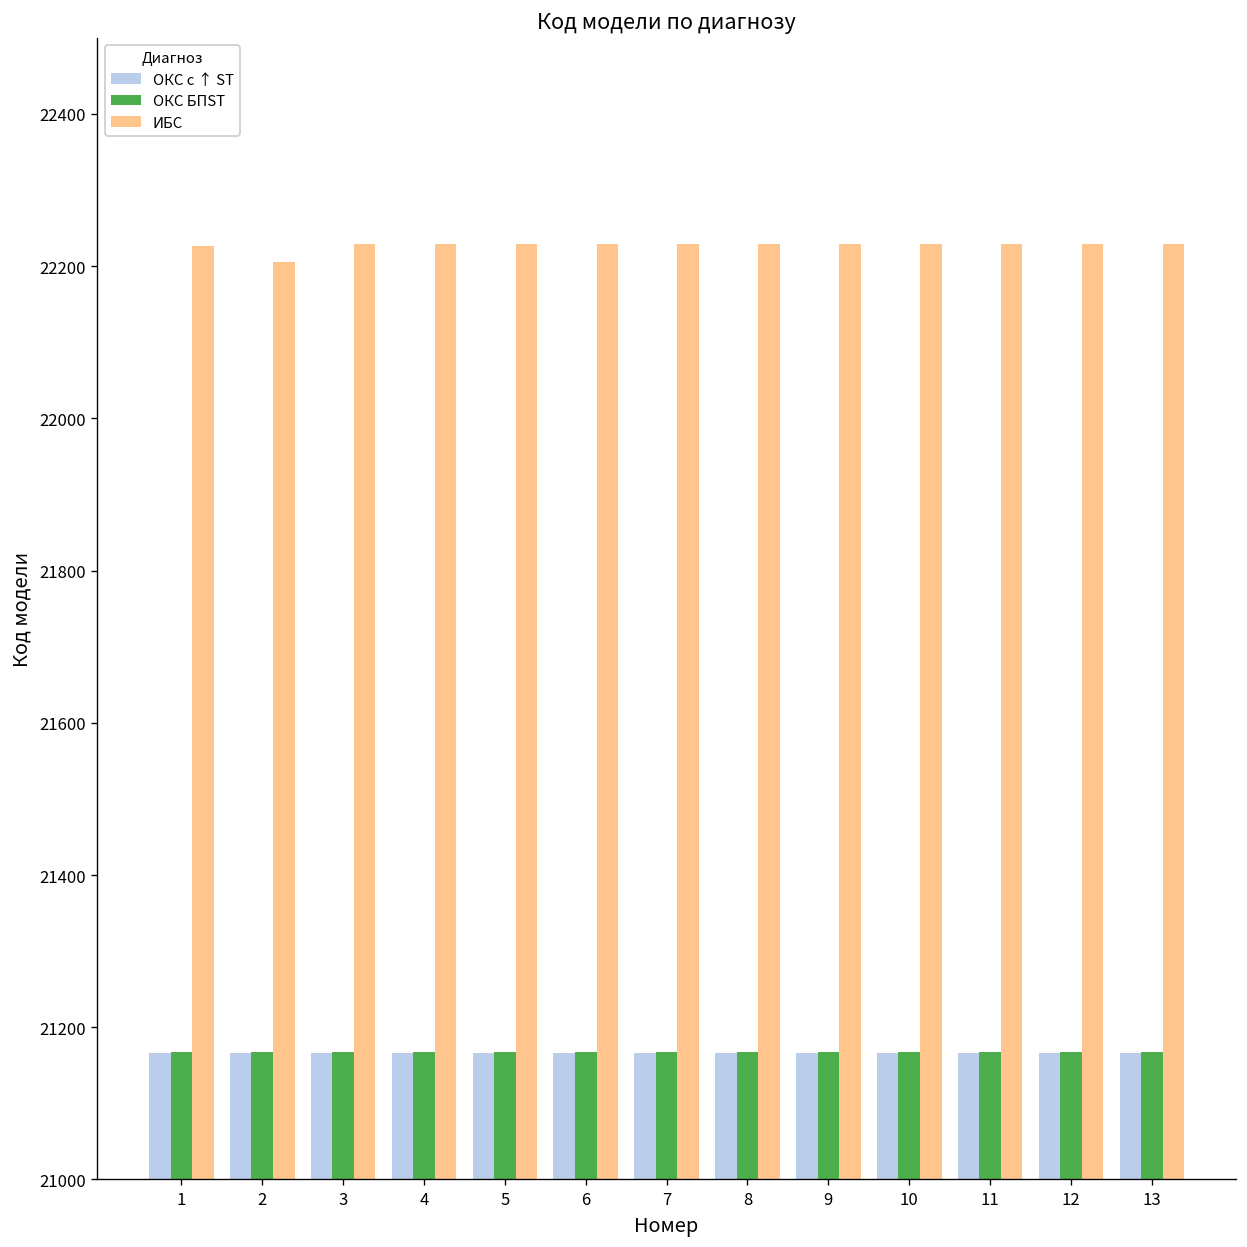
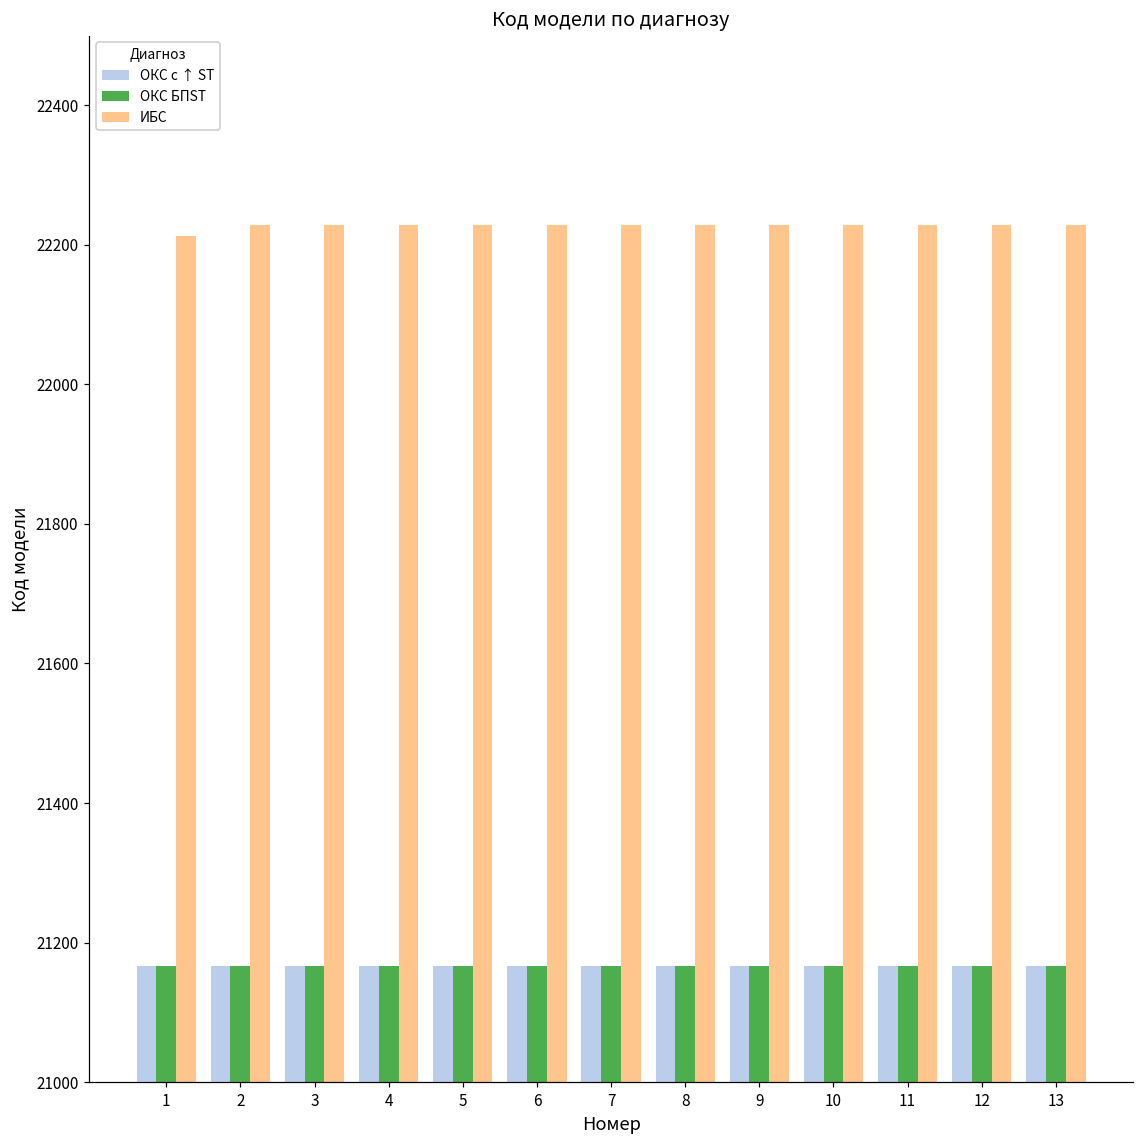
ИБС, 1: 22230 -> 22210
ИБС, 2: 22210 -> 22230
